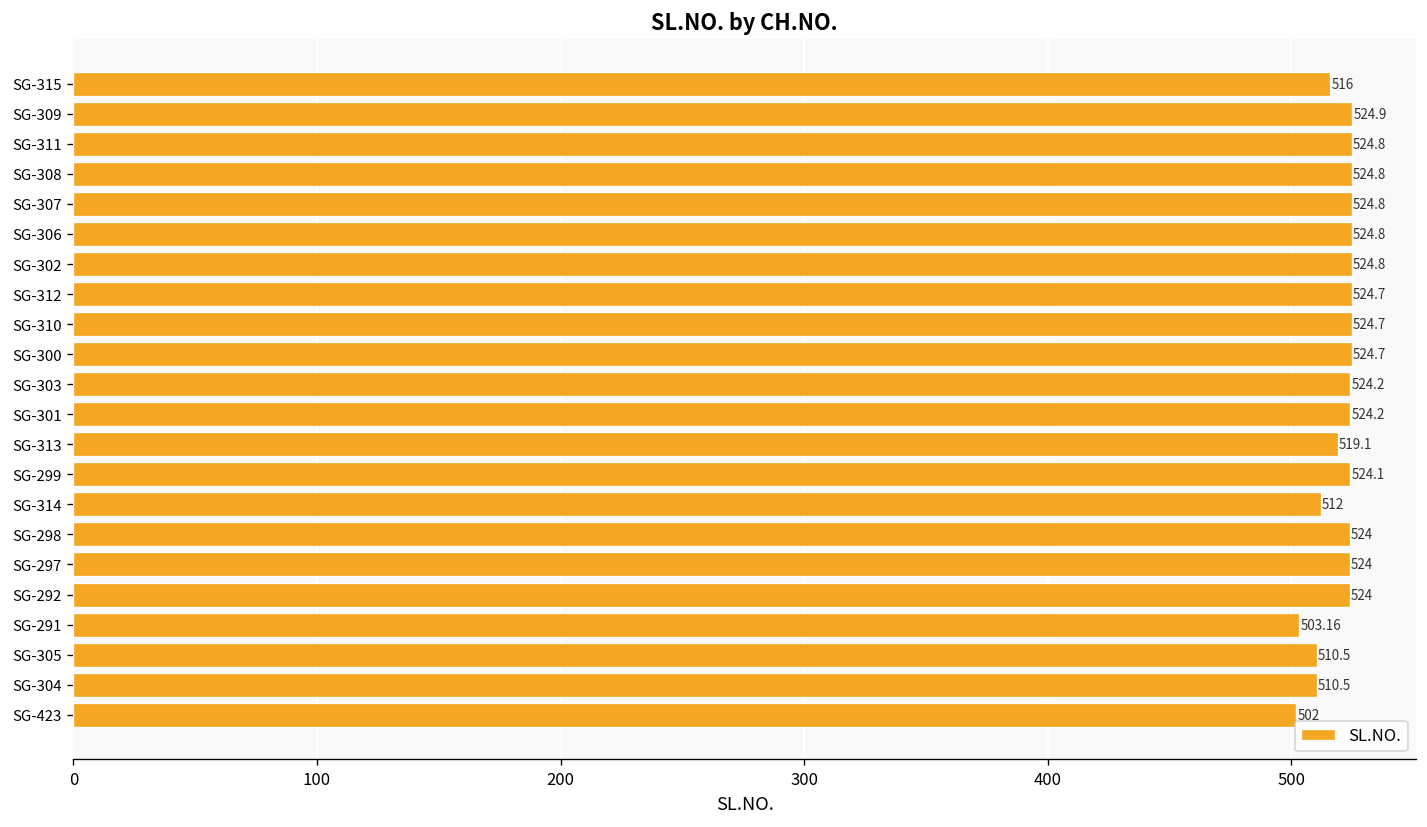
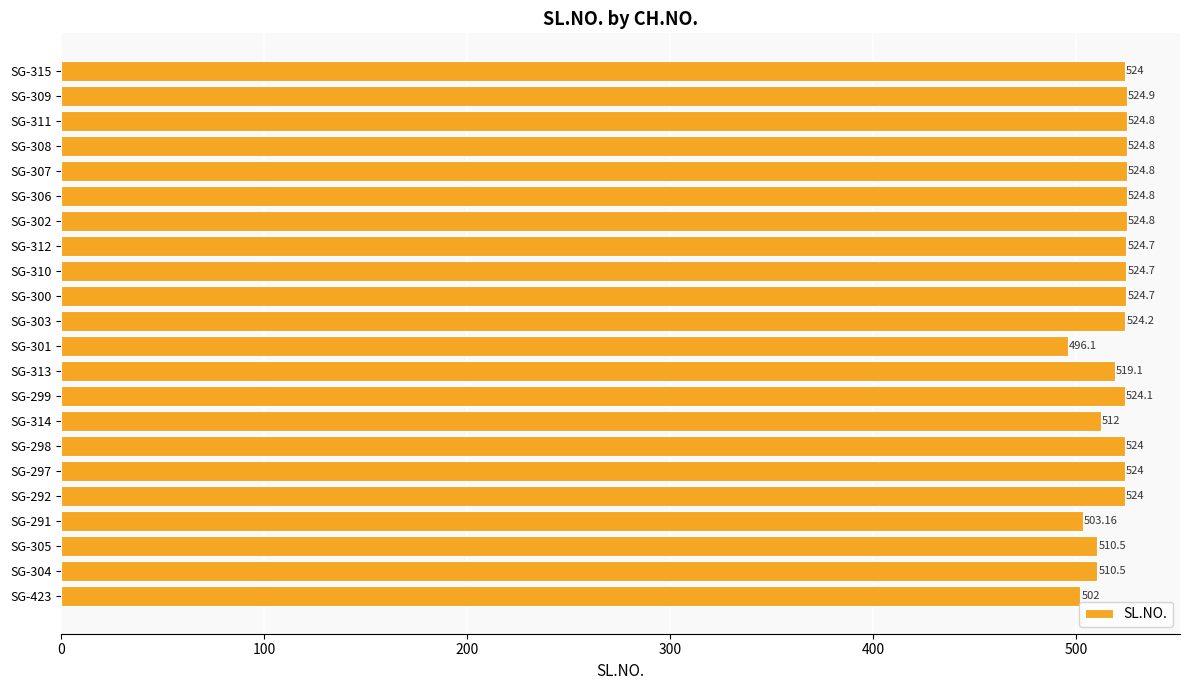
SG-315: 516 -> 524
SG-301: 524.2 -> 496.1
